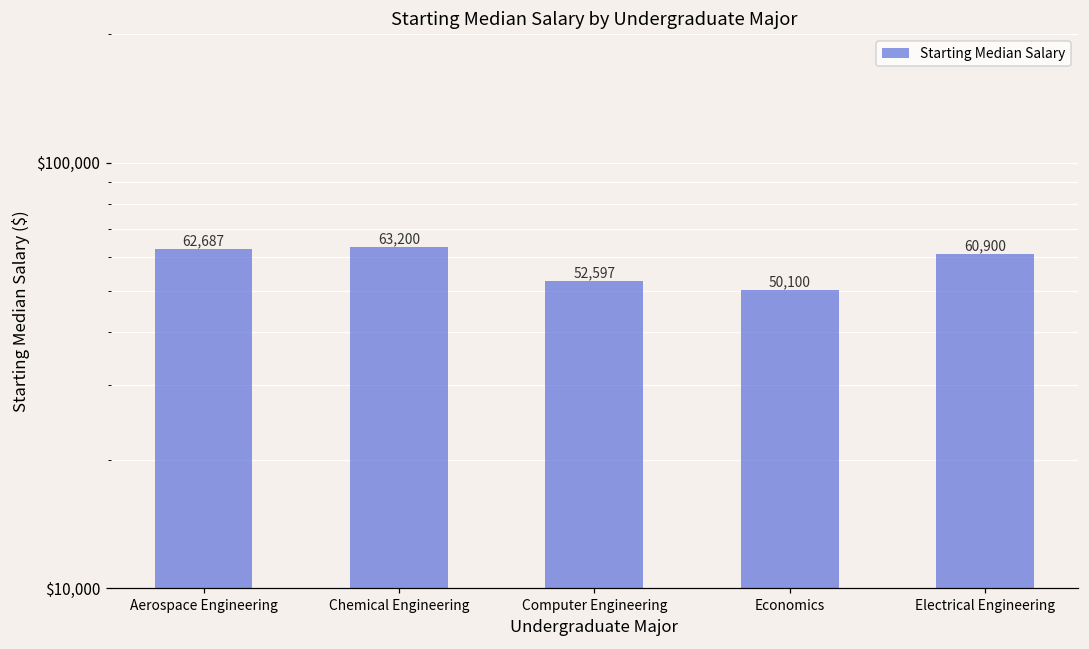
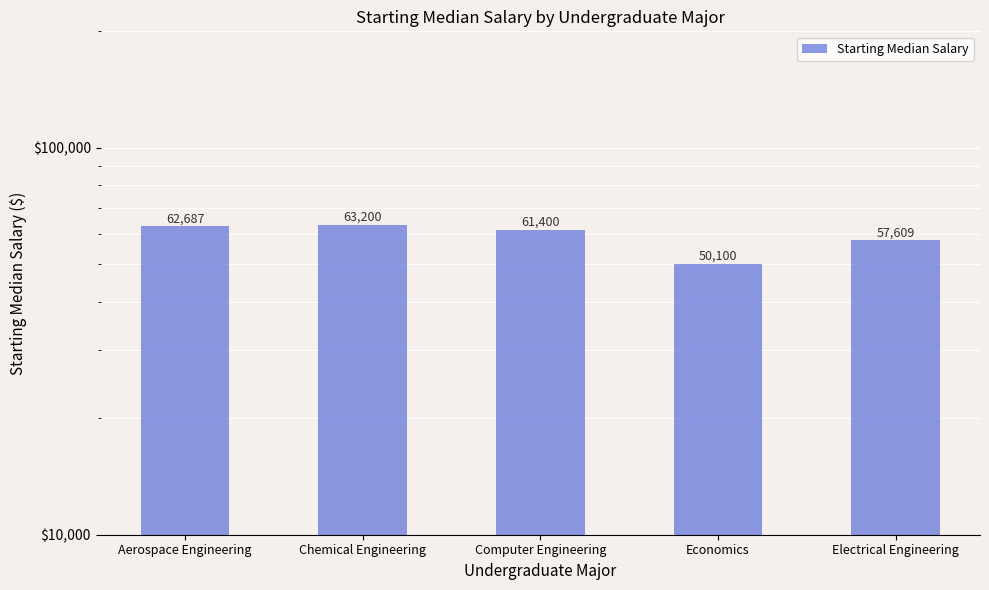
Computer Engineering: 52,597 -> 61,400
Electrical Engineering: 60,900 -> 57,609
